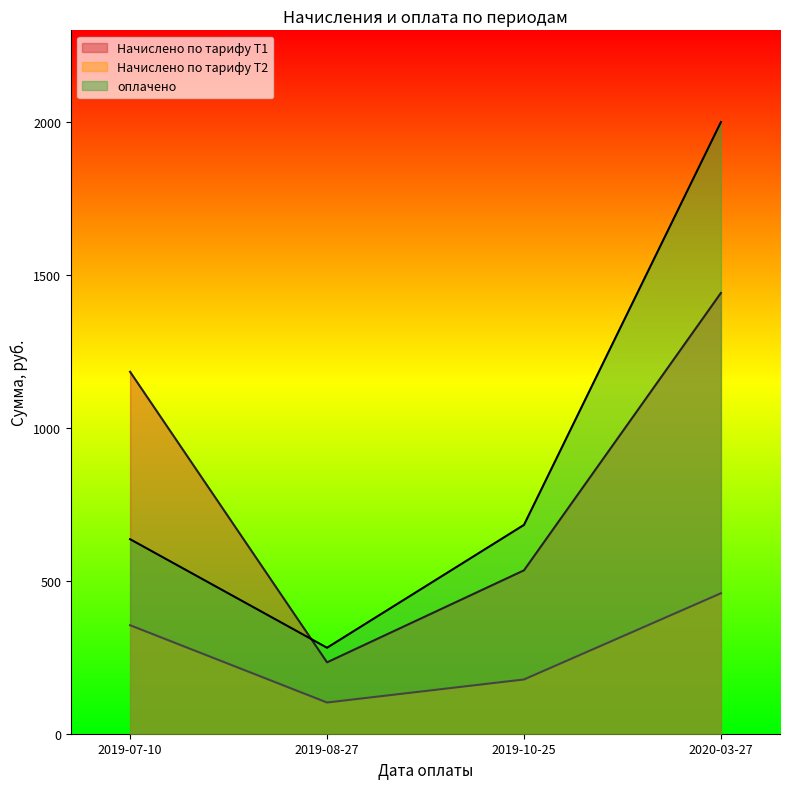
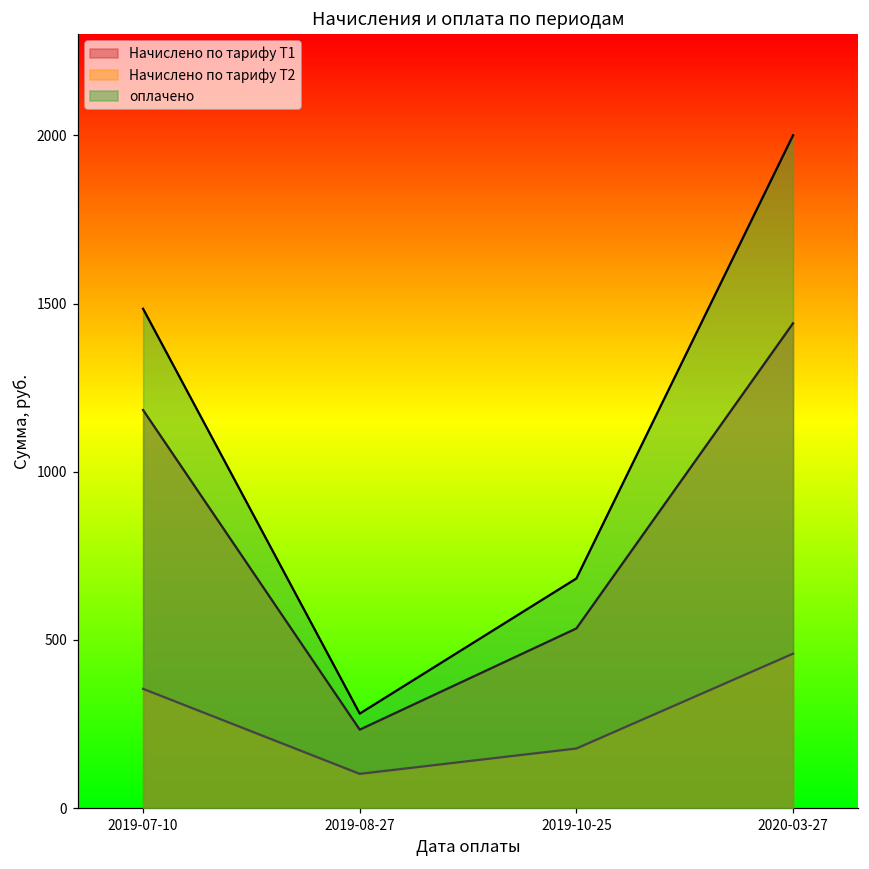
оплачено, 2019-07-10: 640 -> 1480
